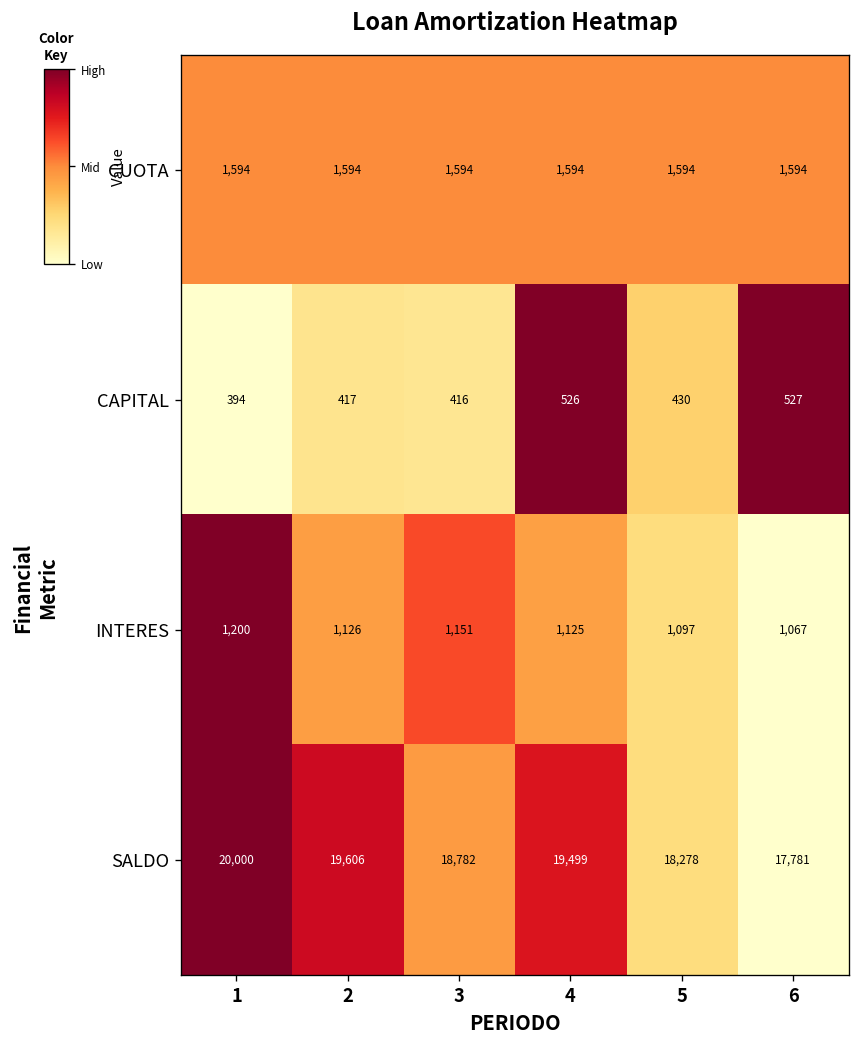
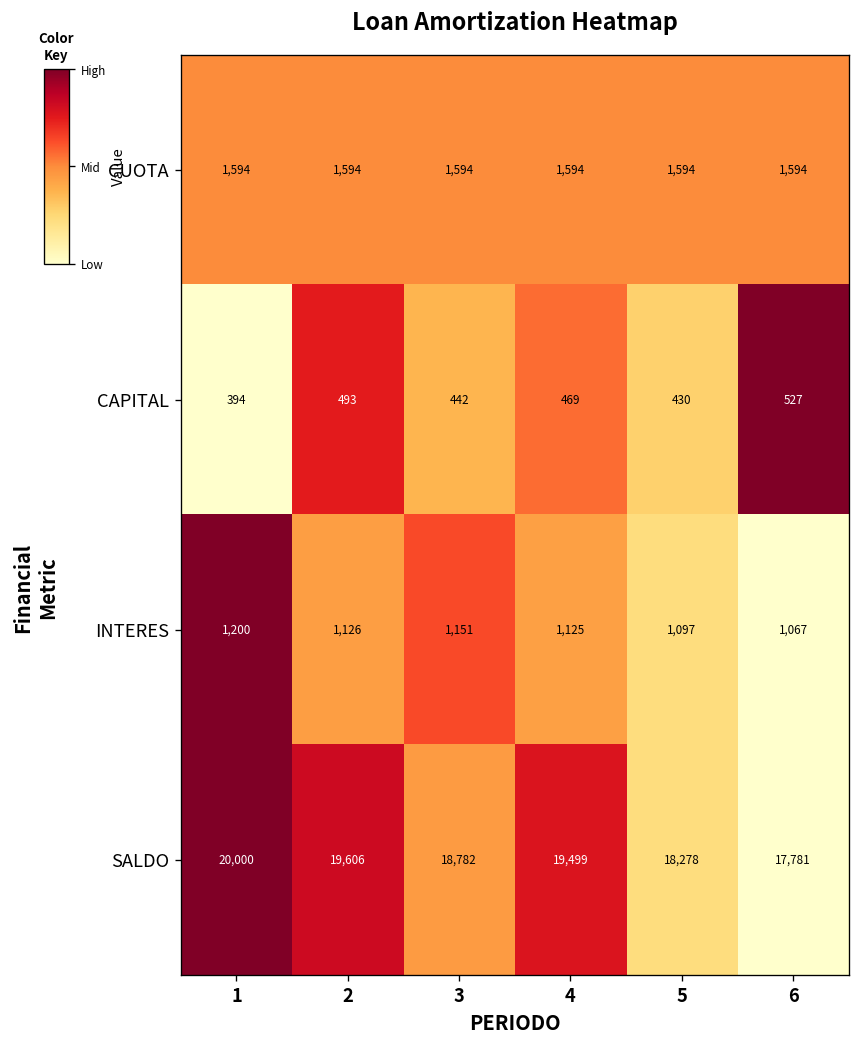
CAPITAL, 2: 417 -> 493
CAPITAL, 3: 416 -> 442
CAPITAL, 4: 526 -> 469
